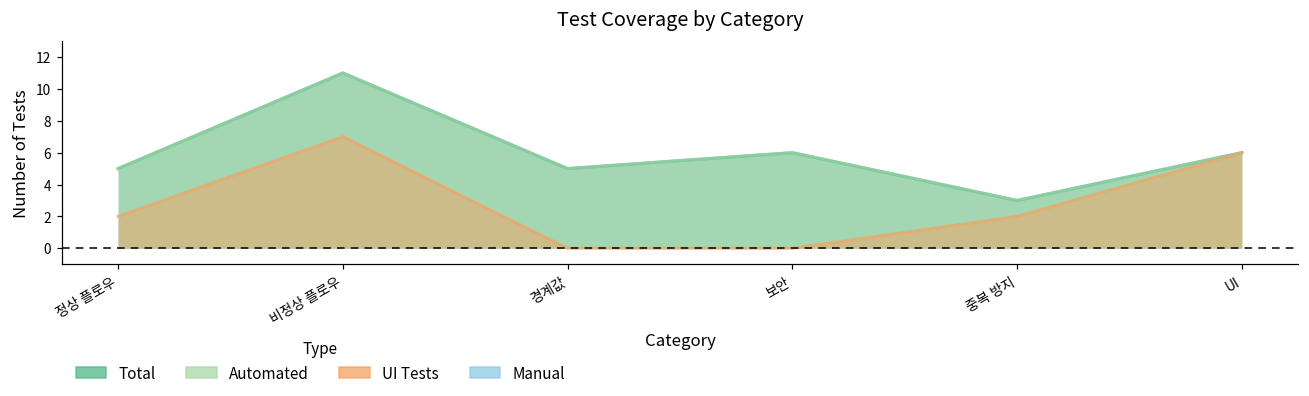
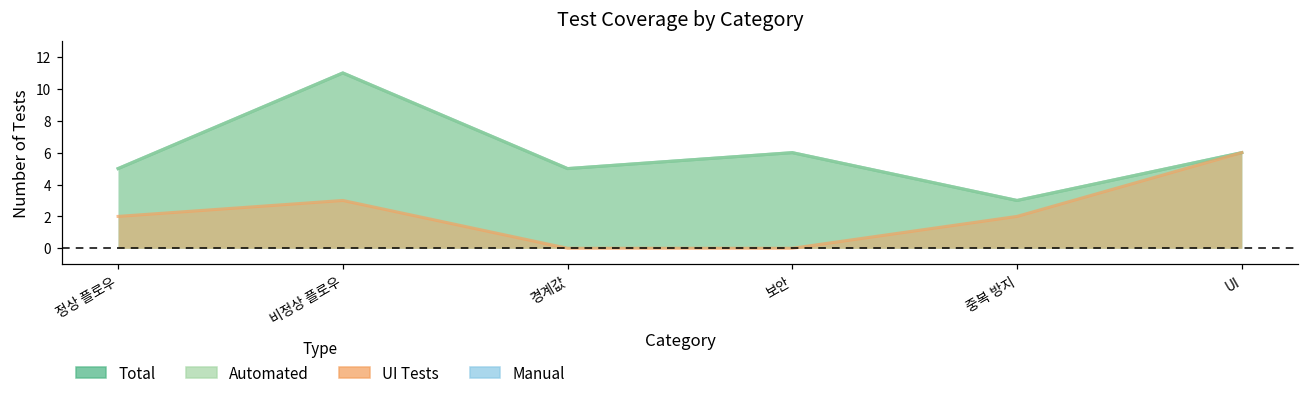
UI Tests, 비정상 플로우: 7 -> 3
